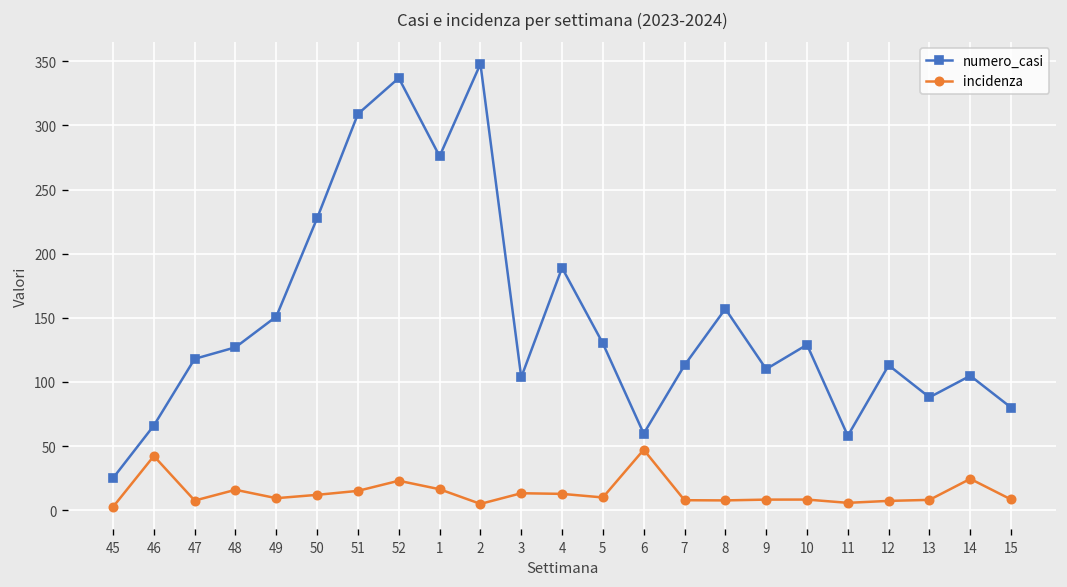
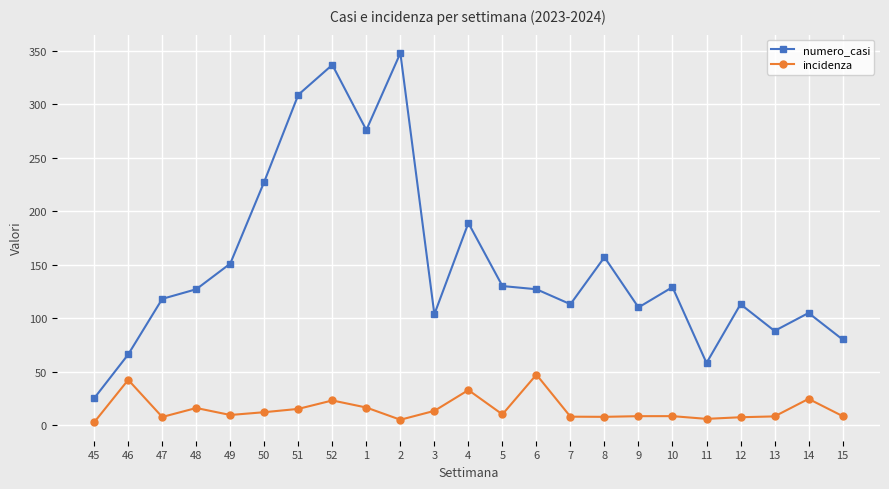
incidenza, 4: 13 -> 33
numero_casi, 6: 60 -> 127
